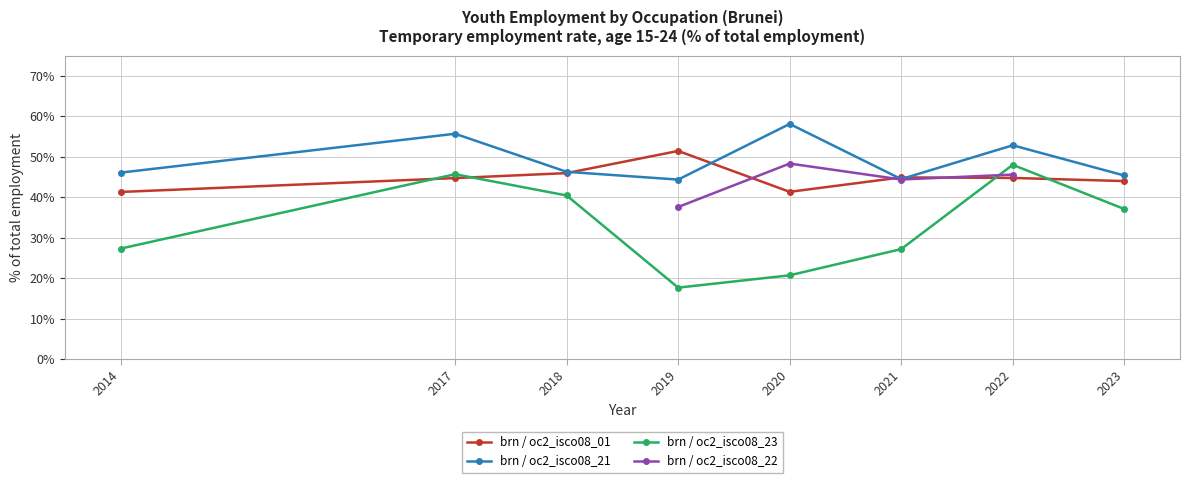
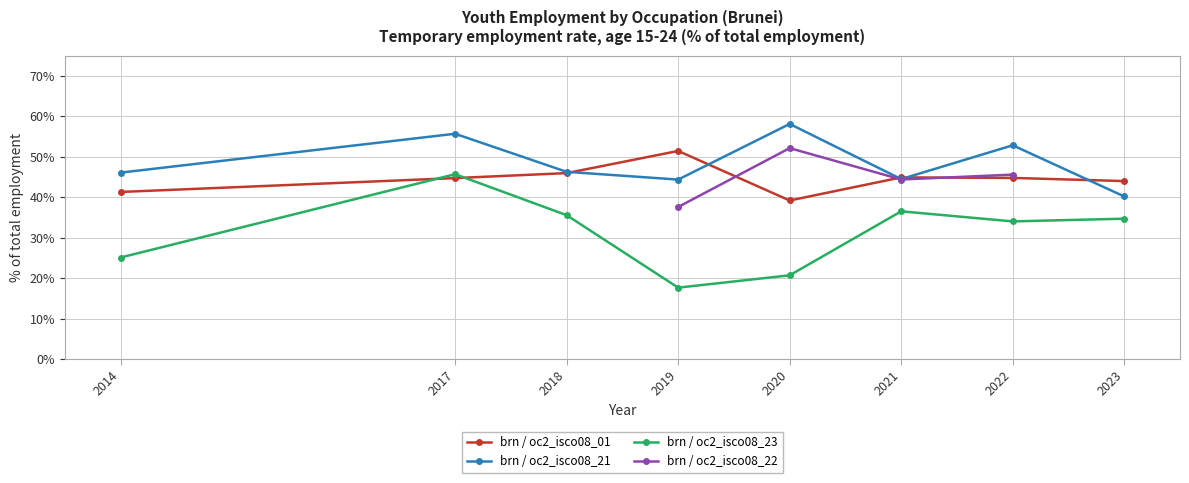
brn / oc2_isco08_23, 2014: 27% -> 25%
brn / oc2_isco08_23, 2018: 40% -> 36%
brn / oc2_isco08_01, 2020: 41% -> 39%
brn / oc2_isco08_22, 2020: 48% -> 52%
brn / oc2_isco08_23, 2021: 27% -> 37%
brn / oc2_isco08_23, 2022: 48% -> 34%
brn / oc2_isco08_21, 2023: 45% -> 40%
brn / oc2_isco08_23, 2023: 37% -> 35%
